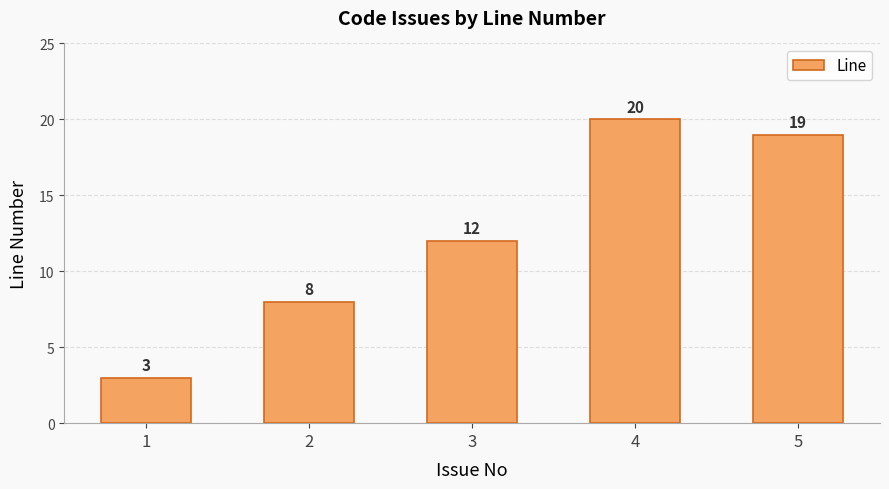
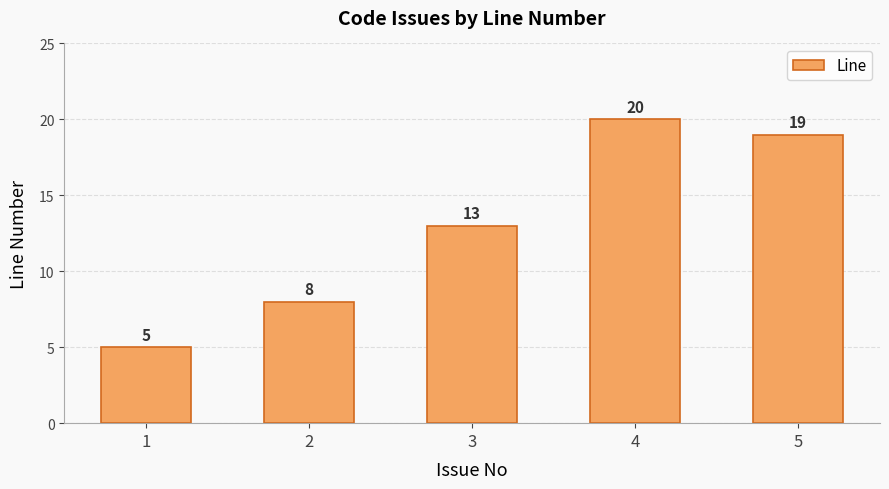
1: 3 -> 5
3: 12 -> 13
